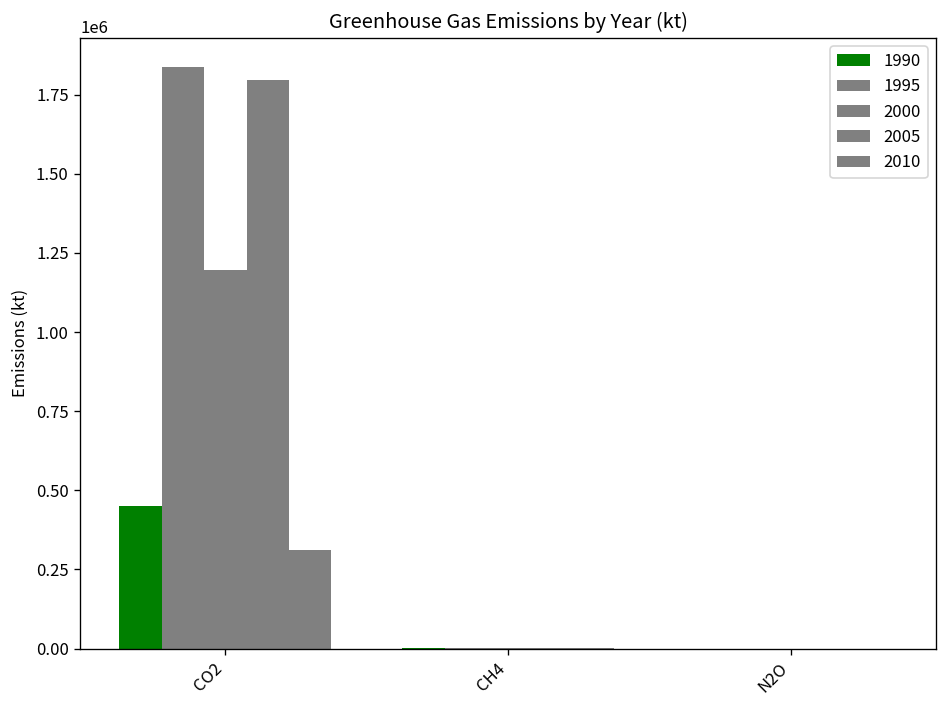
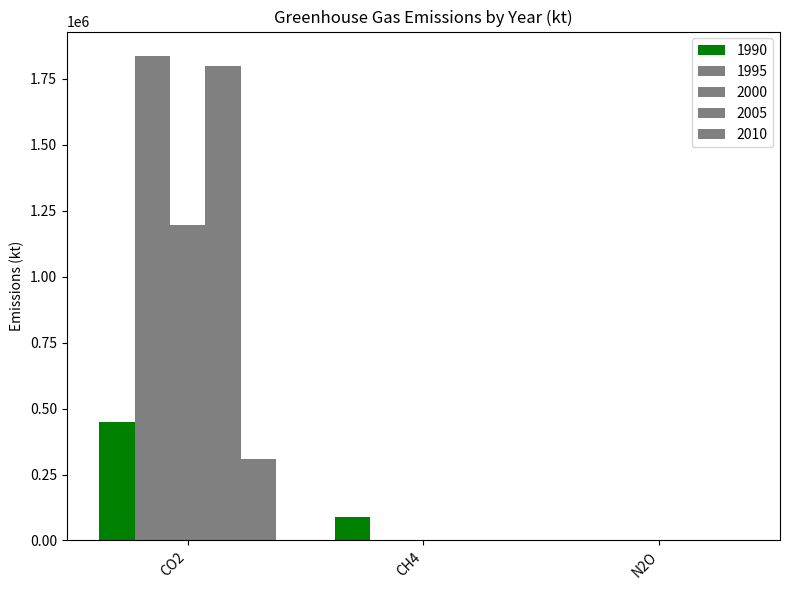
1990, CH4: 0 -> 90000
